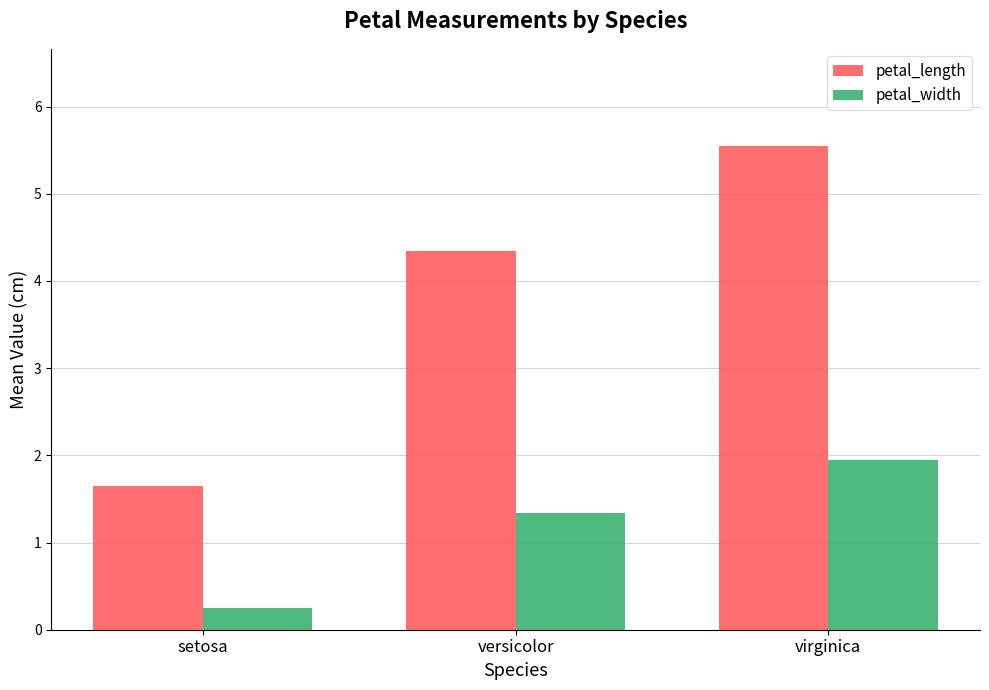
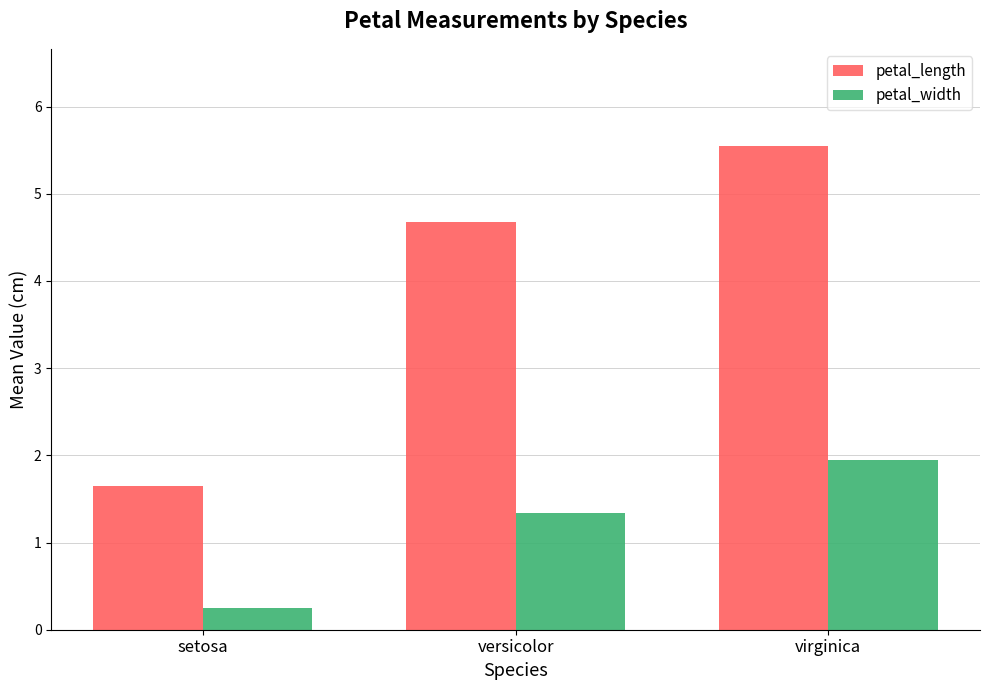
petal_length, versicolor: 4.3 -> 4.7
